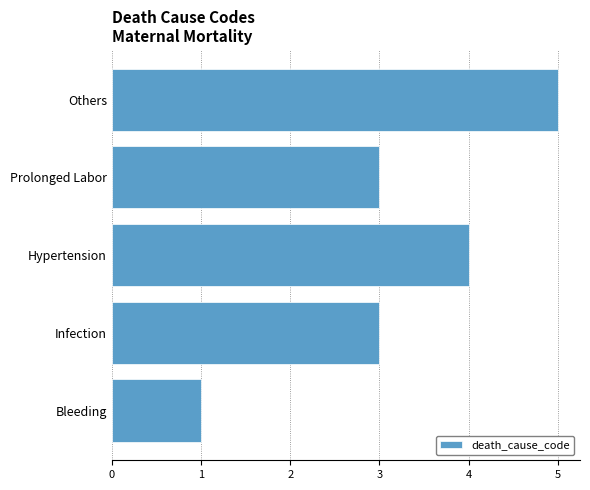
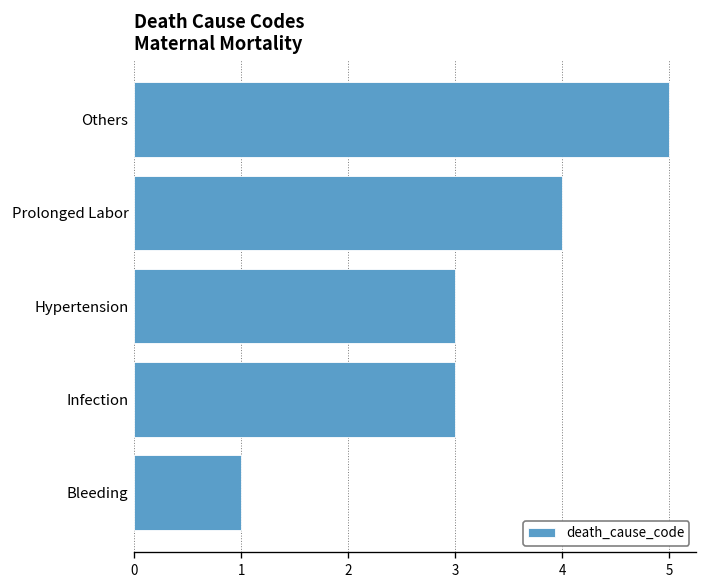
Prolonged Labor: 3 -> 4
Hypertension: 4 -> 3
